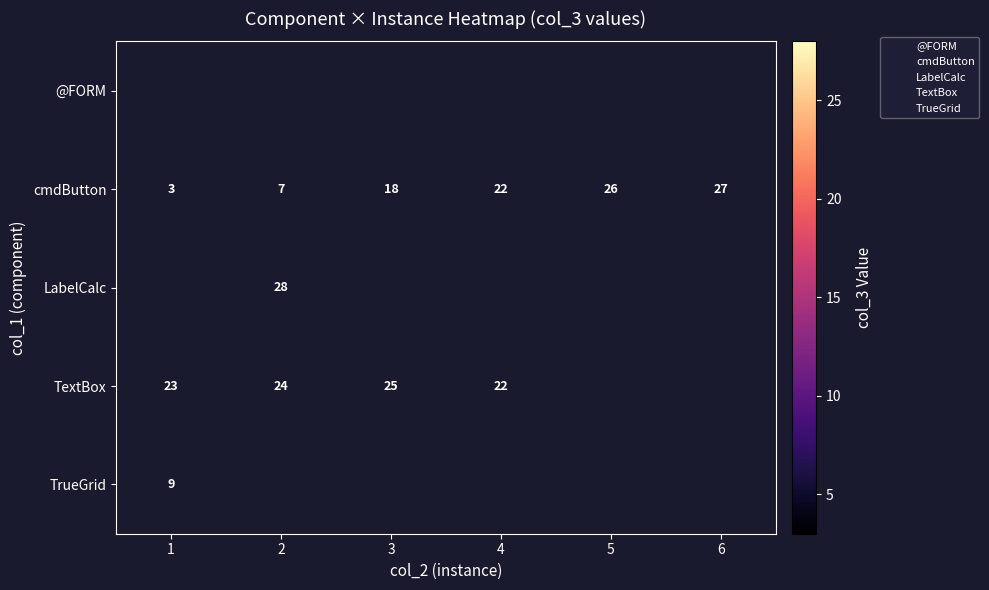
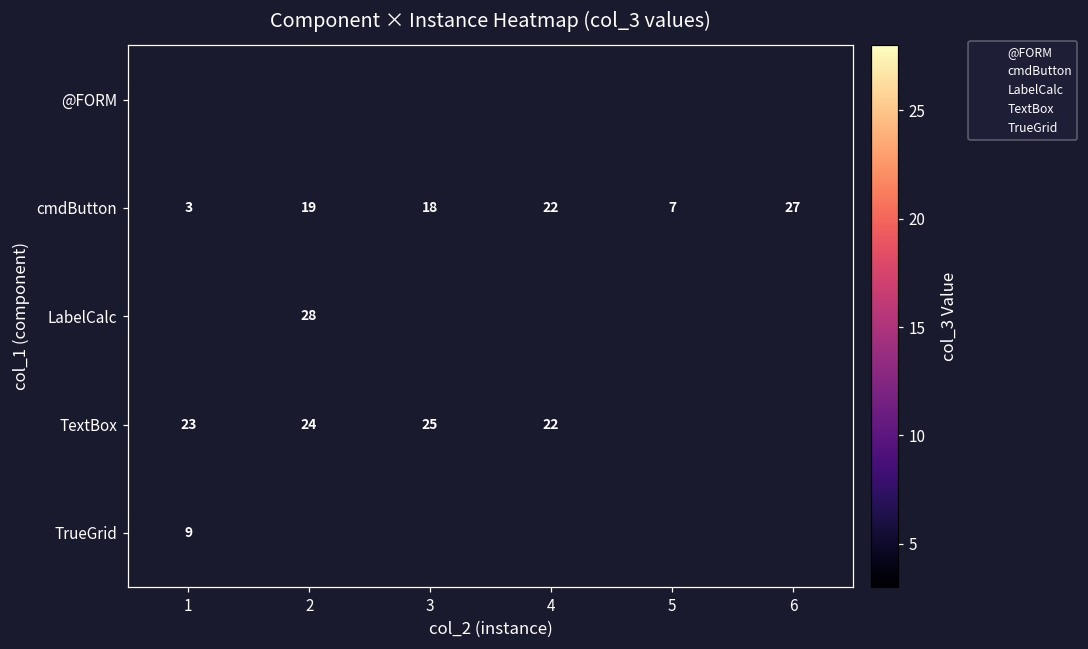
cmdButton, 2: 7 -> 19
cmdButton, 5: 26 -> 7
